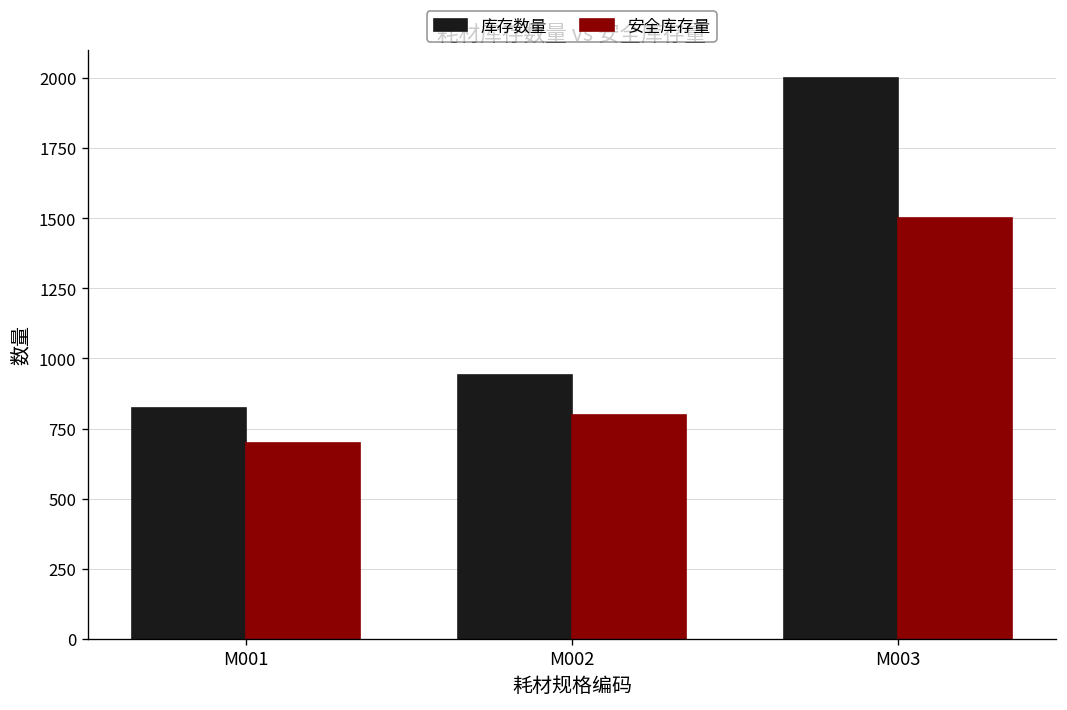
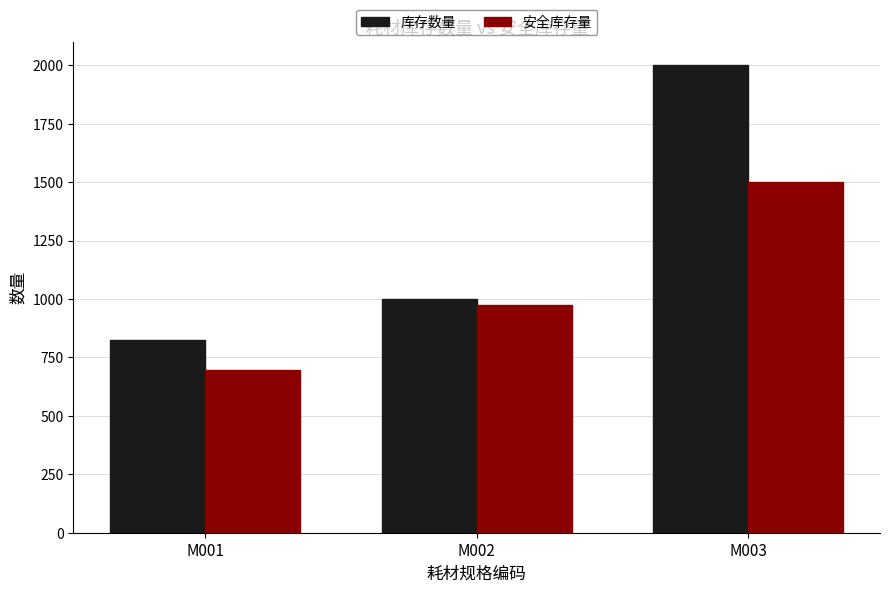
库存数量, M002: 940 -> 1000
安全库存量, M002: 800 -> 970
